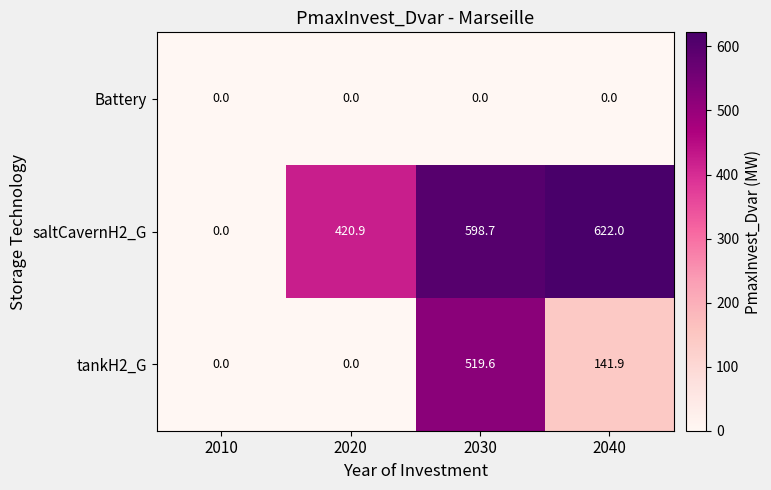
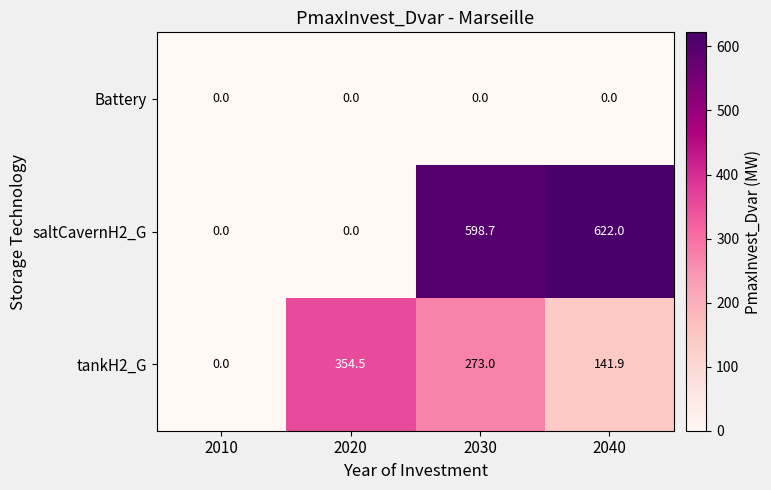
saltCavernH2_G, 2020: 420.9 -> 0.0
tankH2_G, 2020: 0.0 -> 354.5
tankH2_G, 2030: 519.6 -> 273.0
